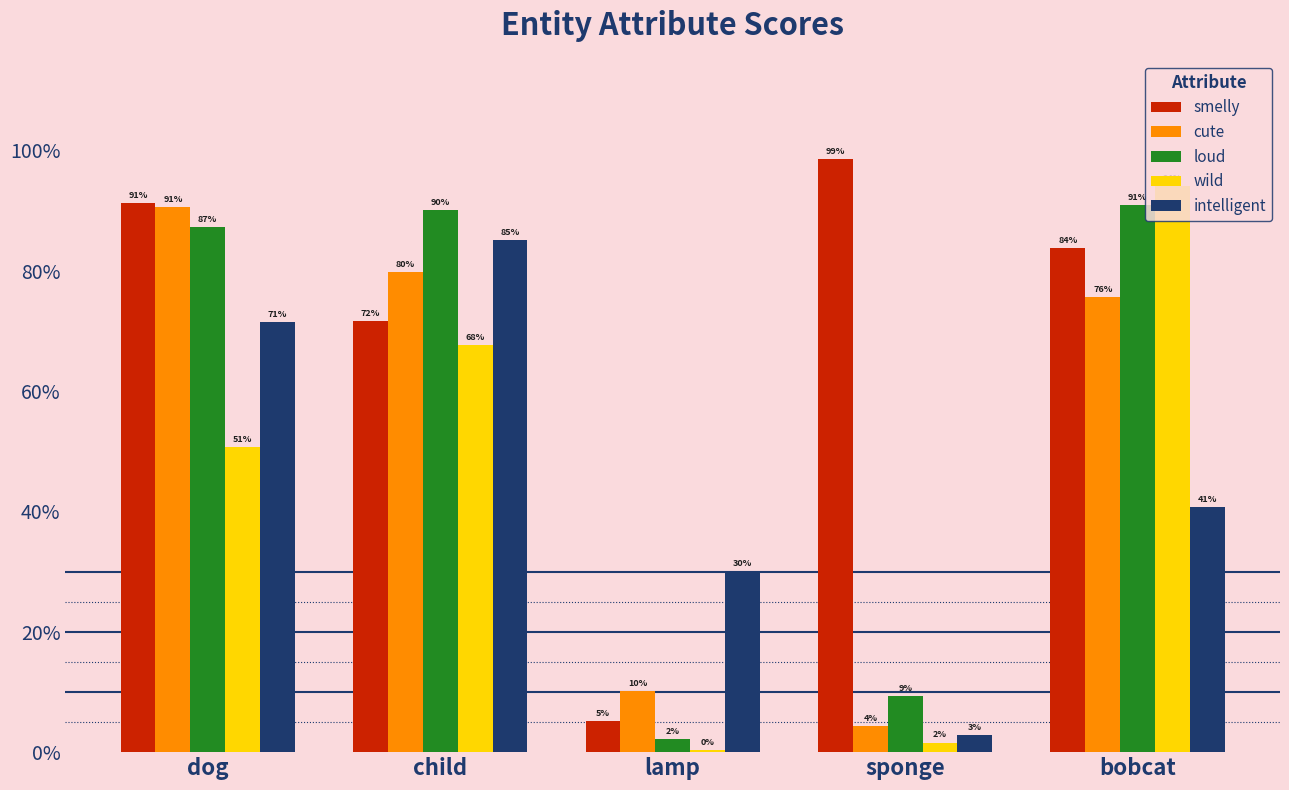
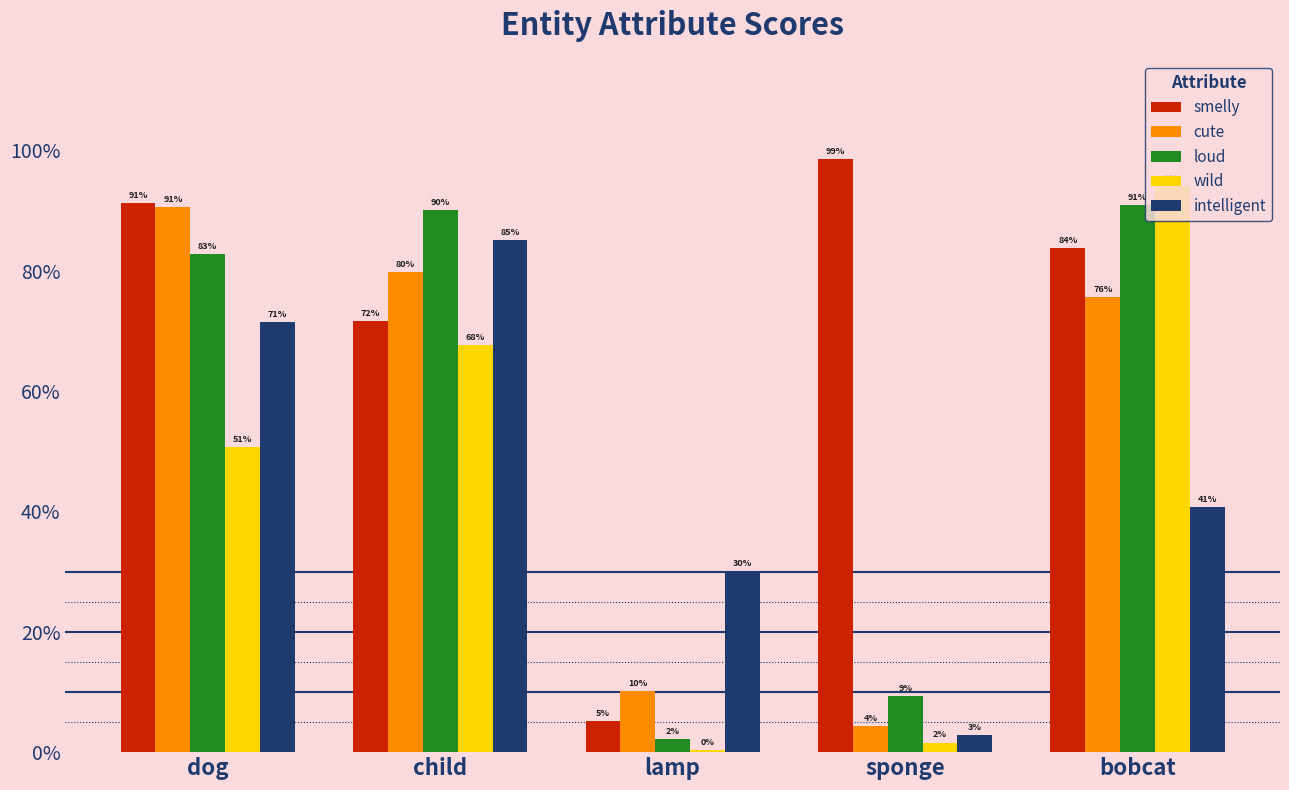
loud, dog: 87% -> 83%
